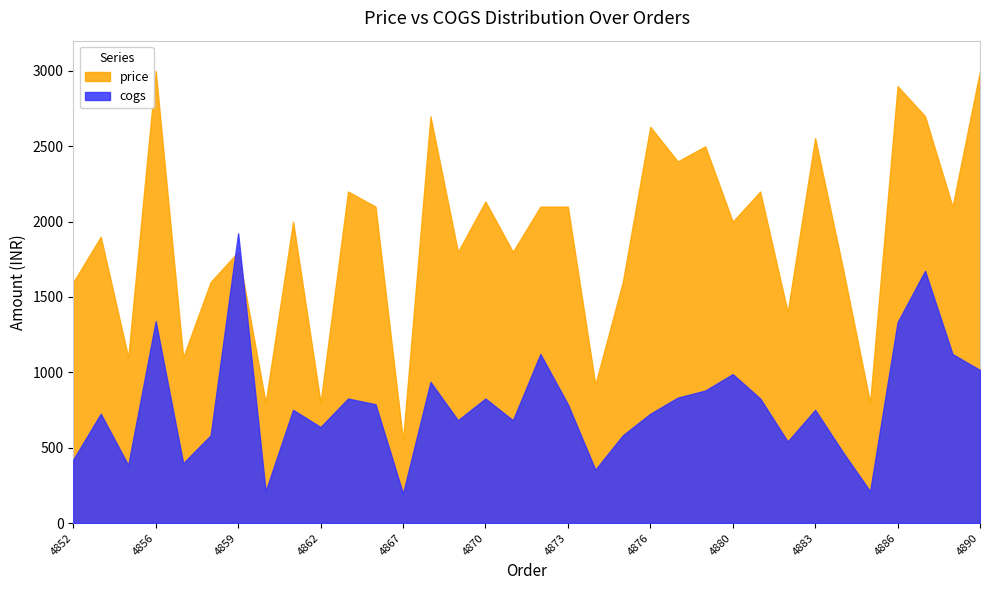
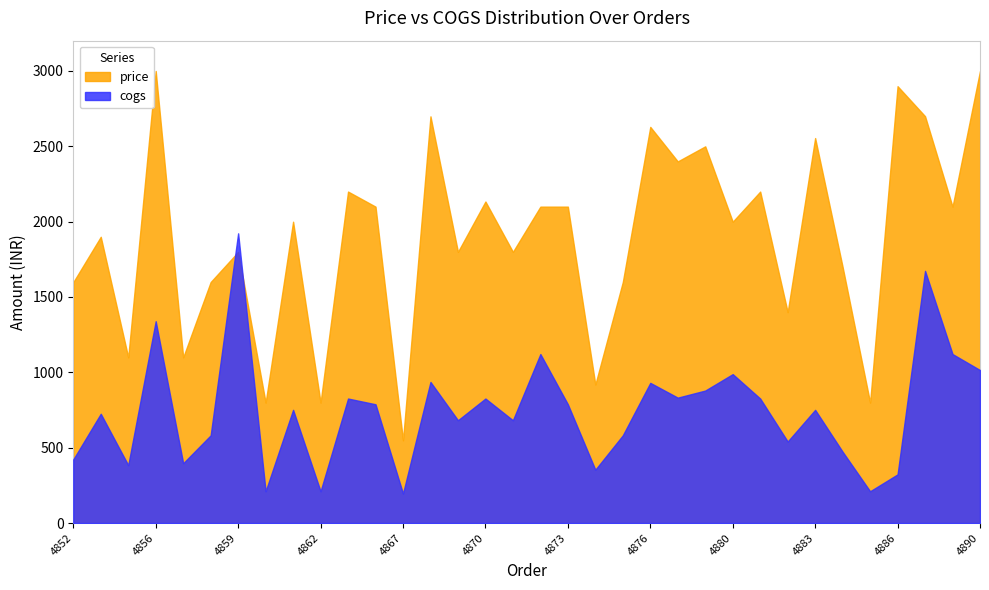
cogs, 4862: 640 -> 210
cogs, 4876: 730 -> 930
cogs, 4886: 1330 -> 320
